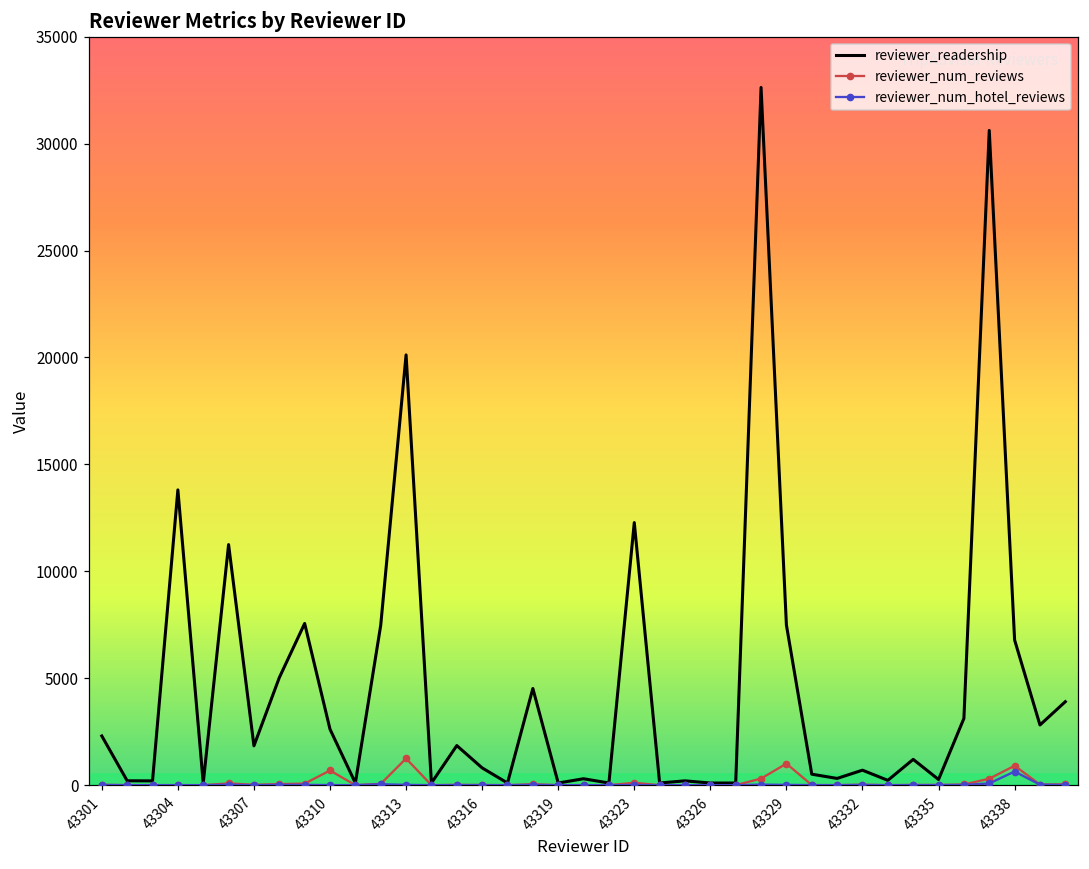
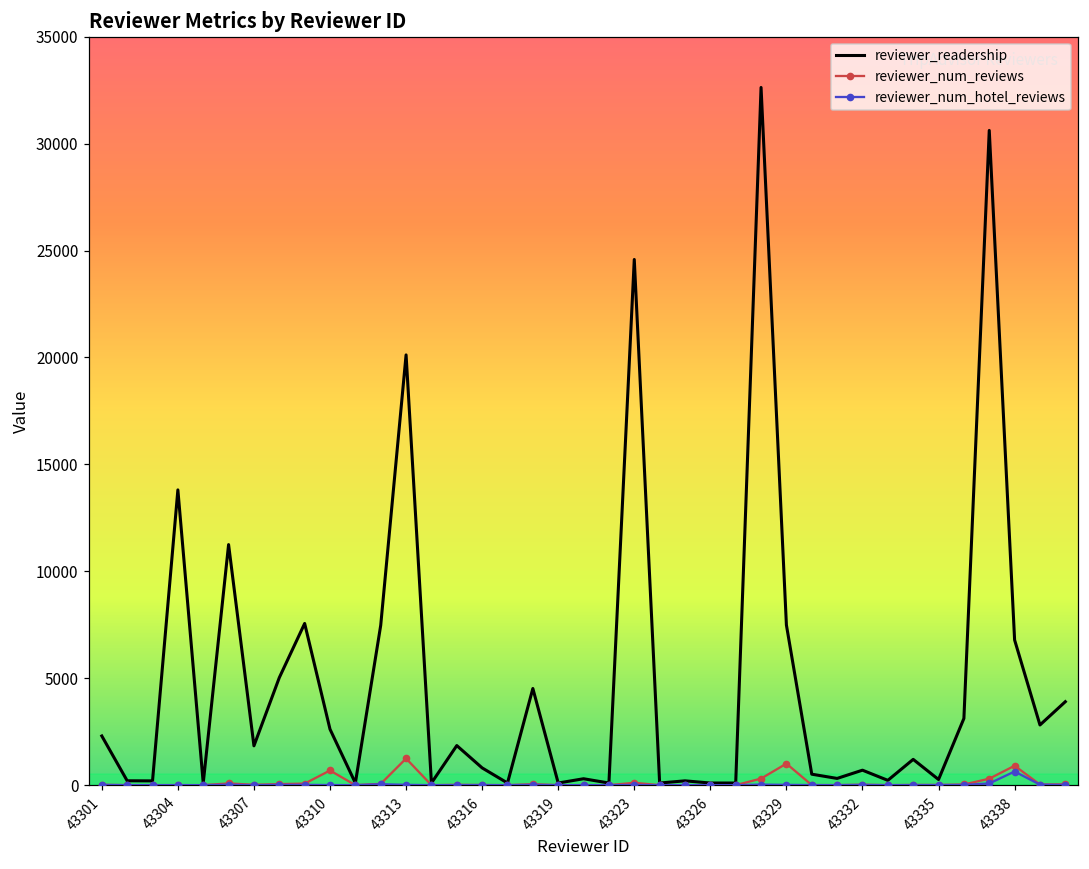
reviewer_readership, 43323: 12300 -> 24600
